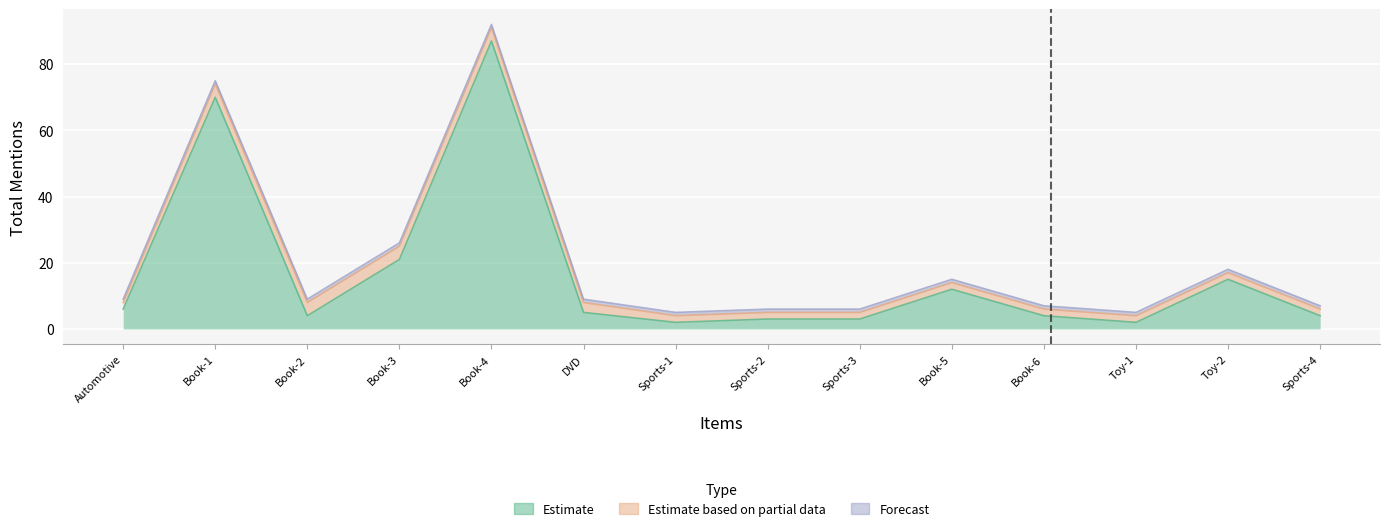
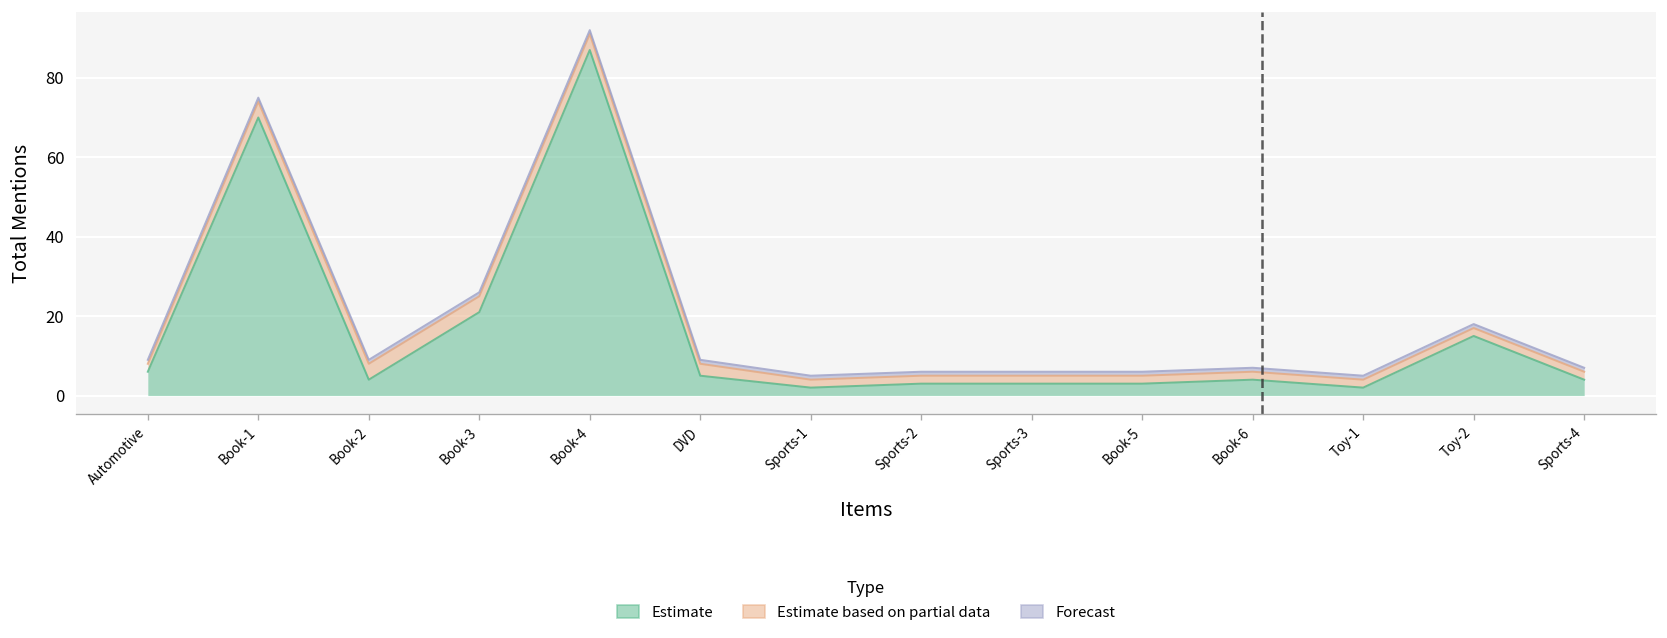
Estimate, Book-5: 12 -> 3
